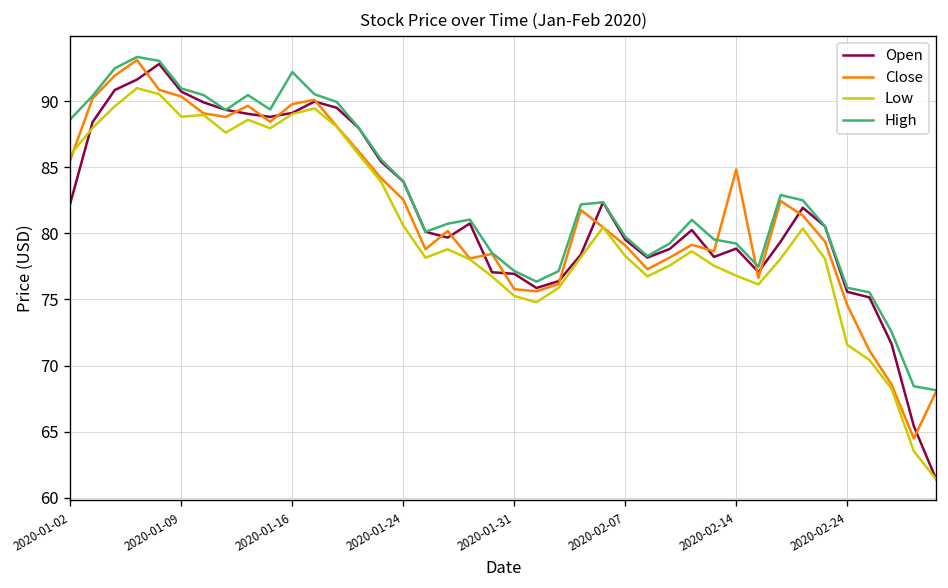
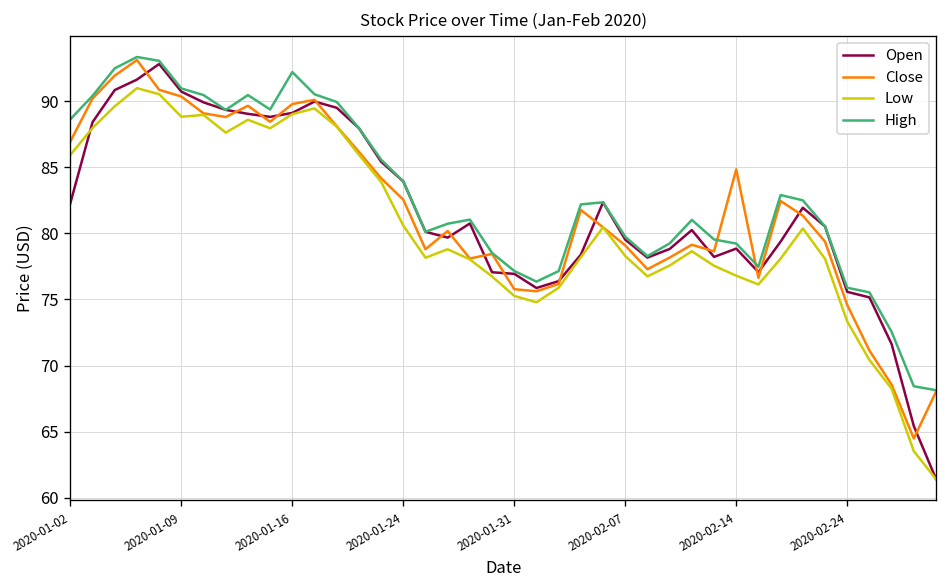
Close, 2020-01-02: 85.6 -> 86.9
Low, 2020-02-24: 71.6 -> 73.3
